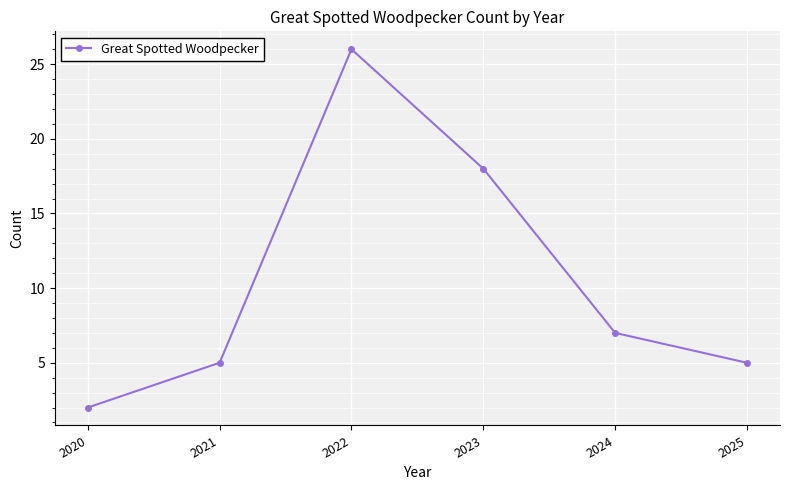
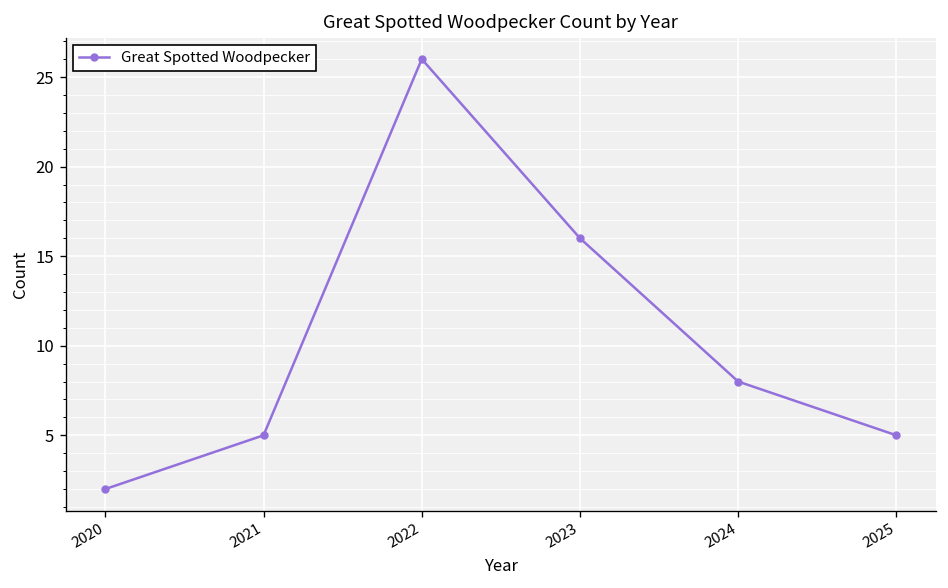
2023: 18 -> 16
2024: 7 -> 8
